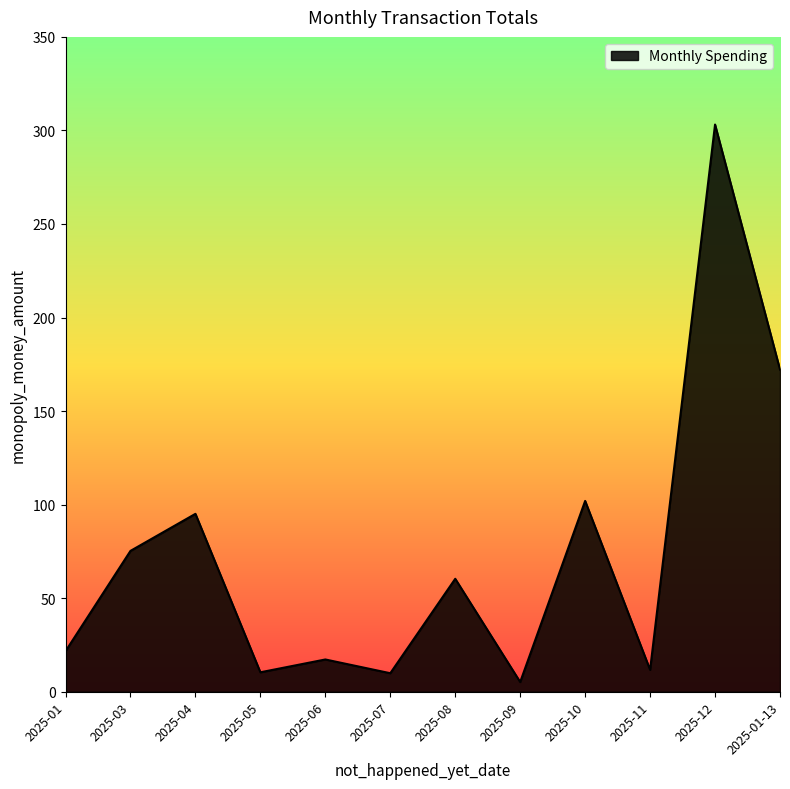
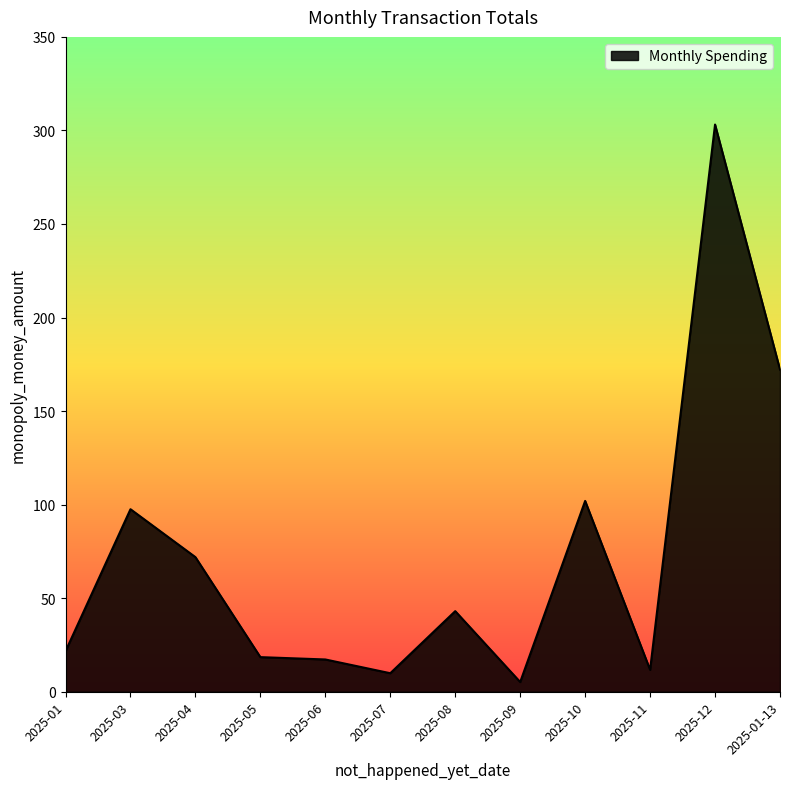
2025-03: 75 -> 98
2025-04: 95 -> 72
2025-05: 10 -> 19
2025-08: 60 -> 43
